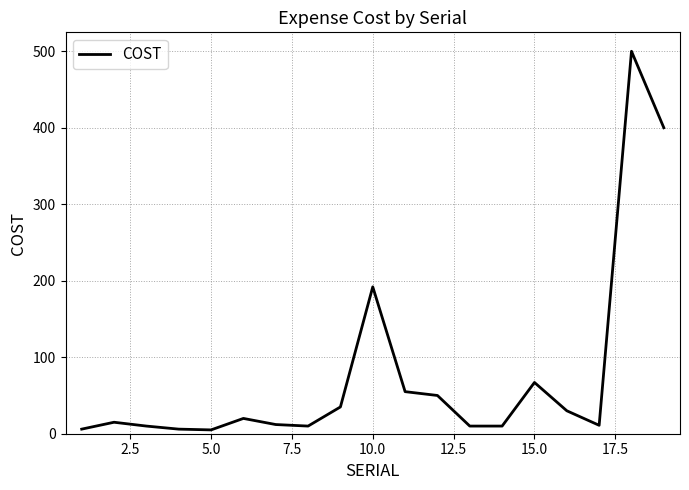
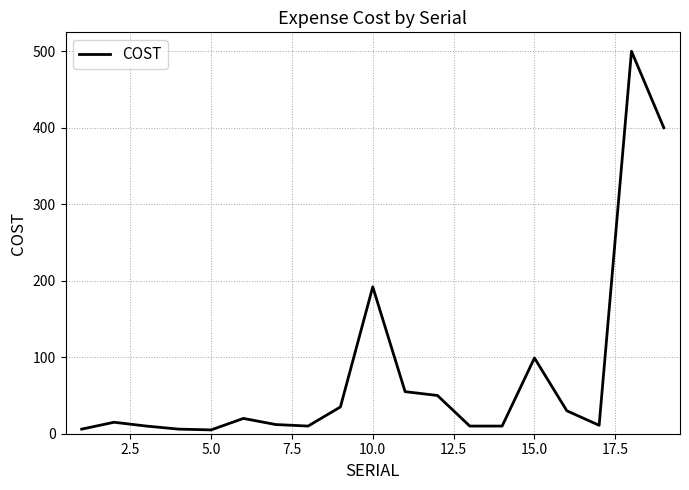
15.0: 70 -> 100
